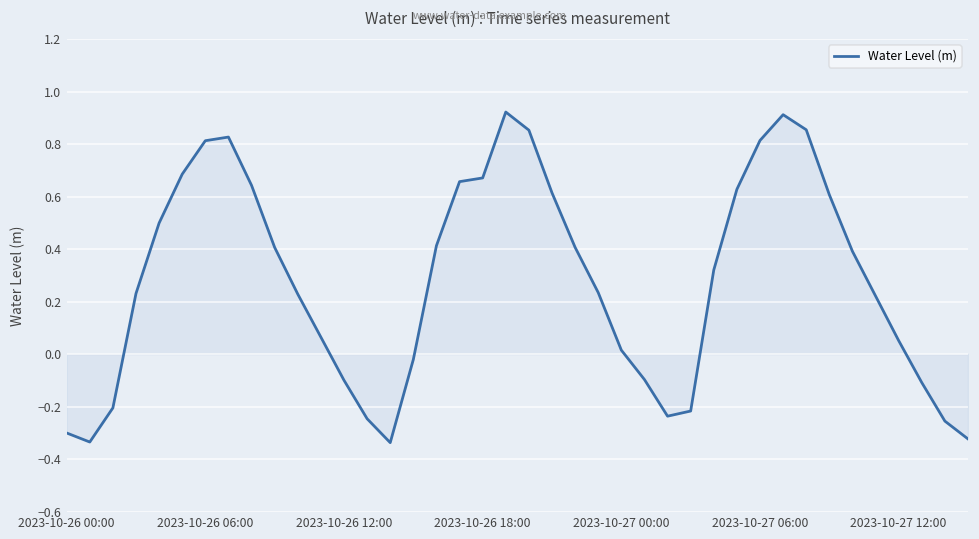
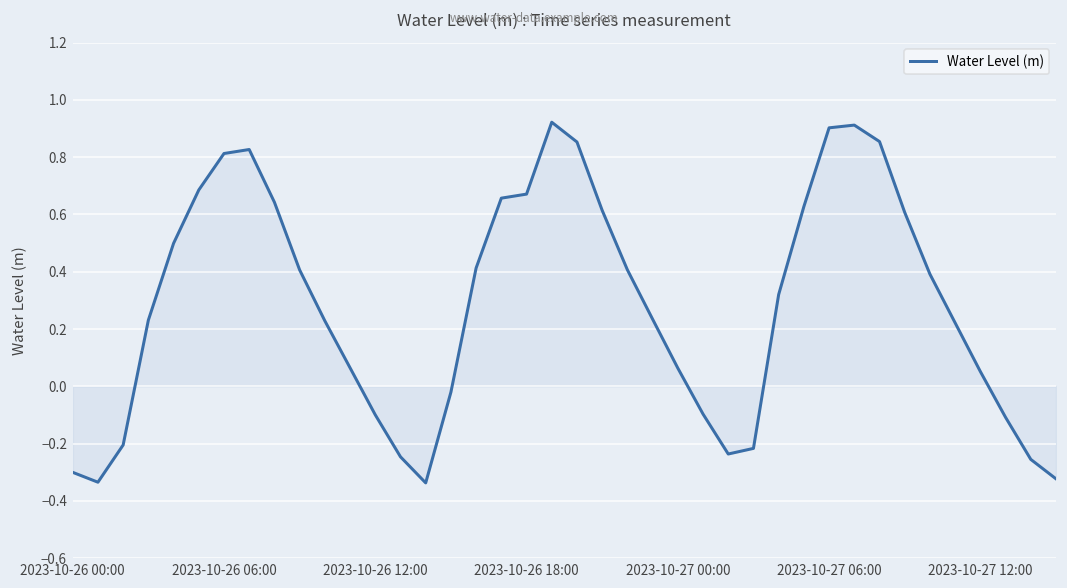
Water Level (m), 2023-10-27 00:00: 0.02 -> 0.06
Water Level (m), 2023-10-27 06:00: 0.81 -> 0.90
